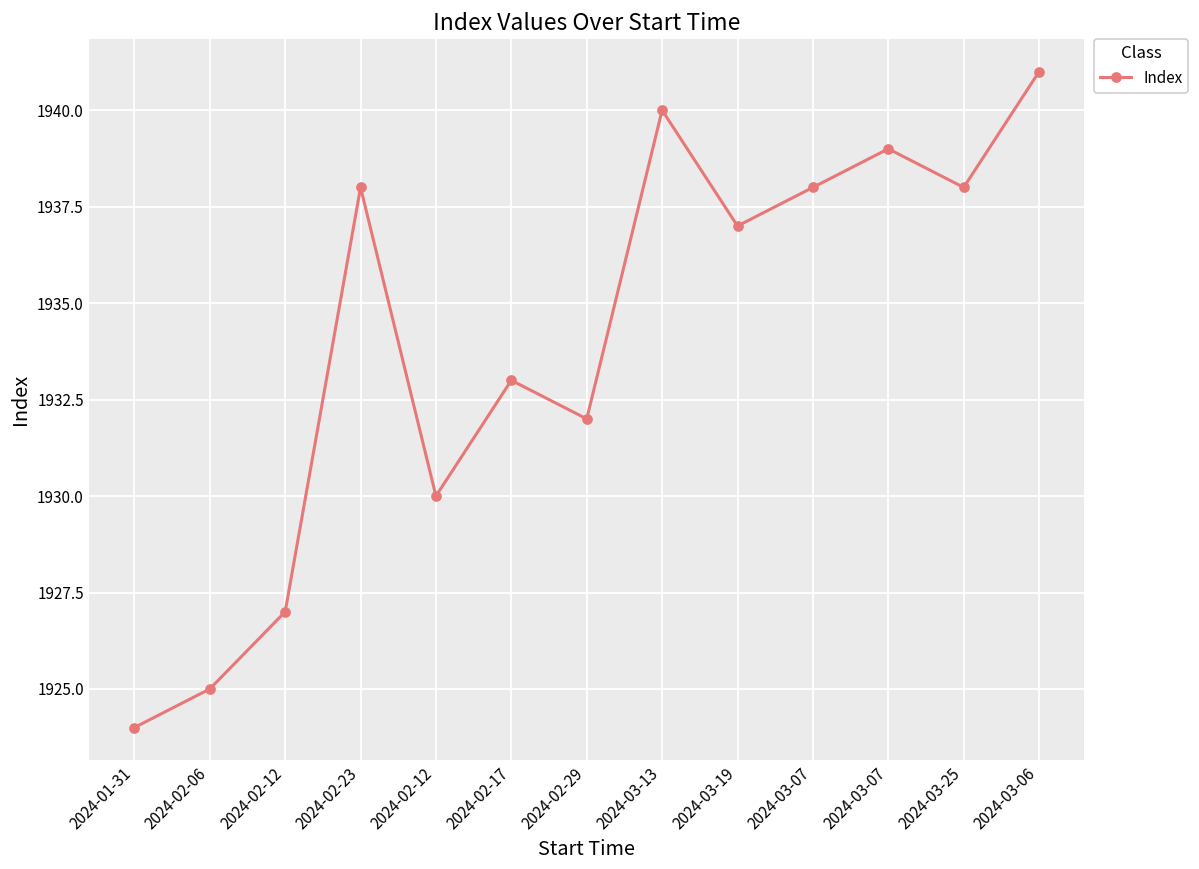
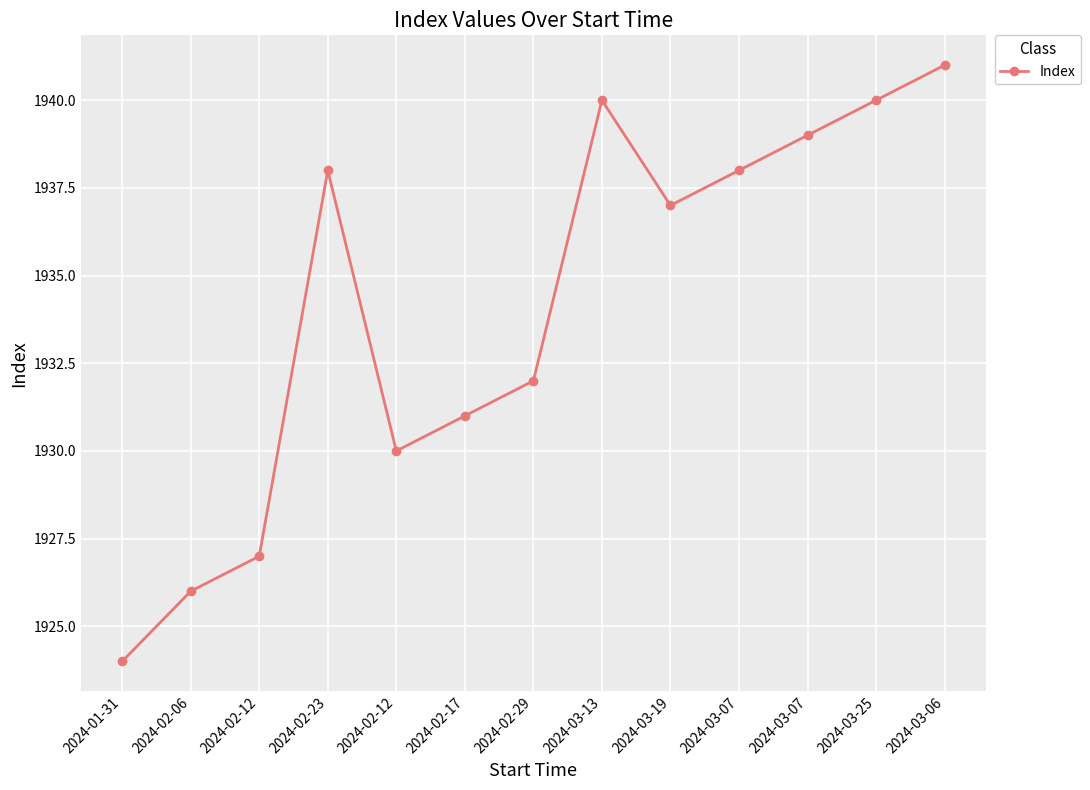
2024-02-06: 1925 -> 1926
2024-02-17: 1933 -> 1931
2024-03-25: 1938 -> 1940
